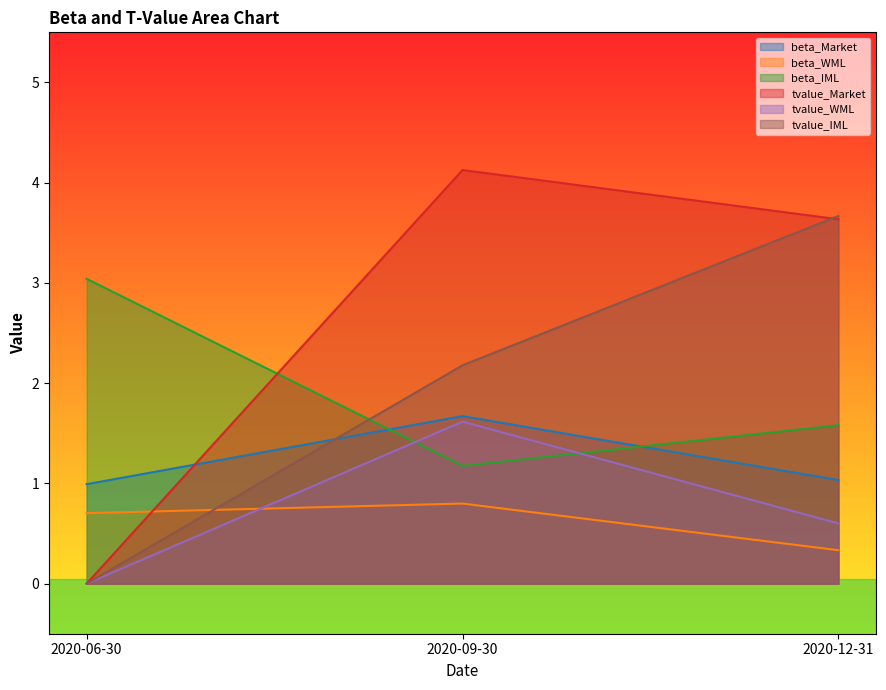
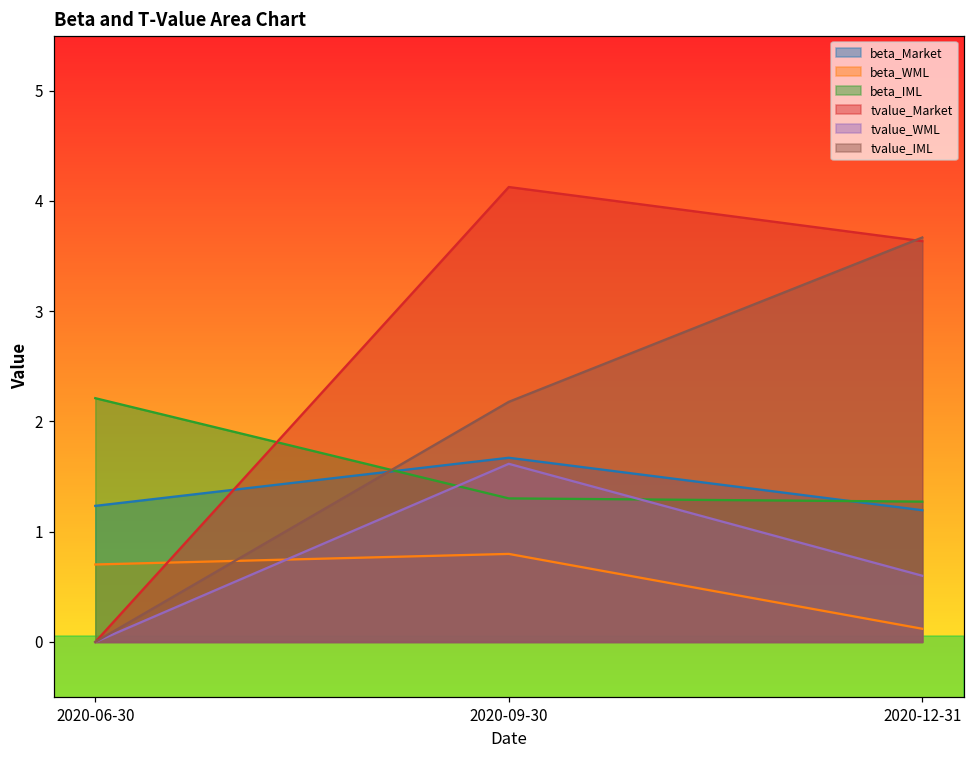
beta_Market, 2020-06-30: 0.99 -> 1.23
beta_IML, 2020-06-30: 3.04 -> 2.21
beta_IML, 2020-09-30: 1.17 -> 1.30
beta_Market, 2020-12-31: 1.03 -> 1.19
beta_WML, 2020-12-31: 0.33 -> 0.12
beta_IML, 2020-12-31: 1.58 -> 1.27
